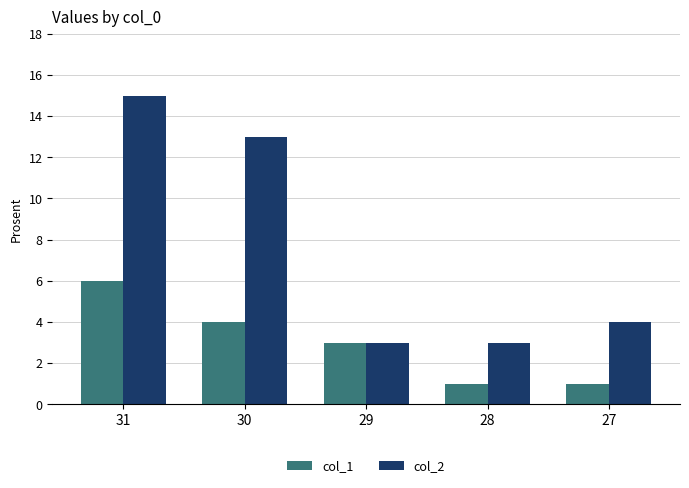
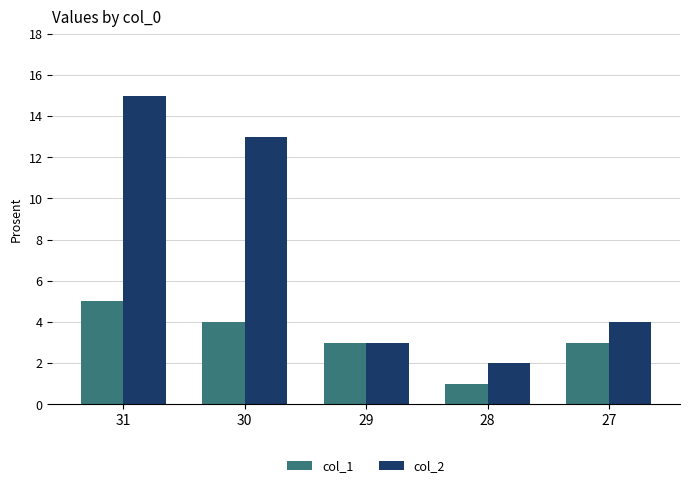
col_1, 31: 6 -> 5
col_2, 28: 3 -> 2
col_1, 27: 1 -> 3
